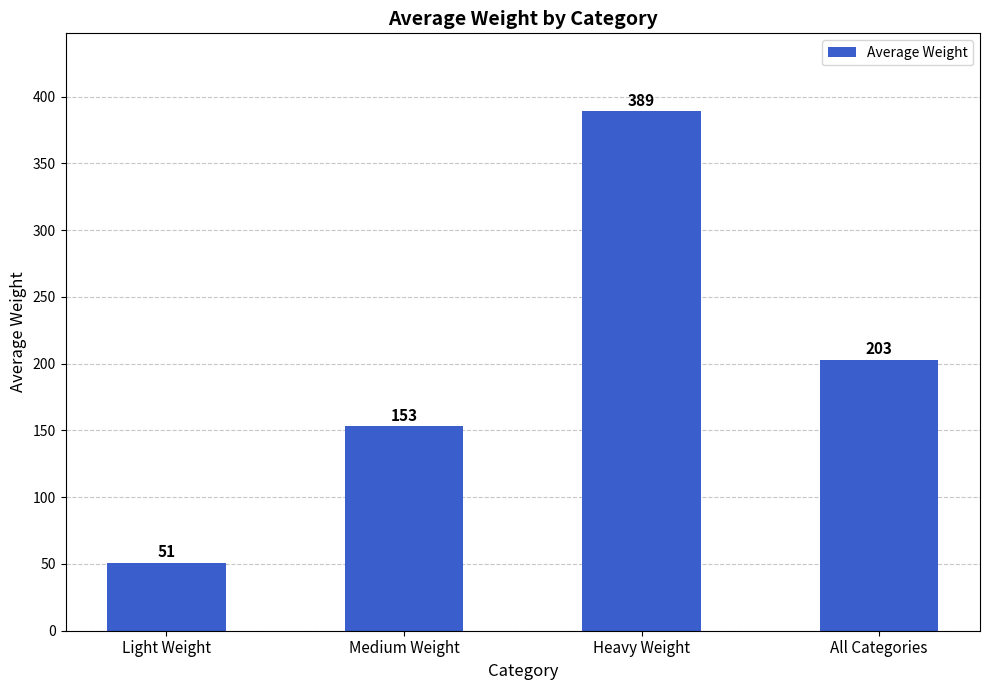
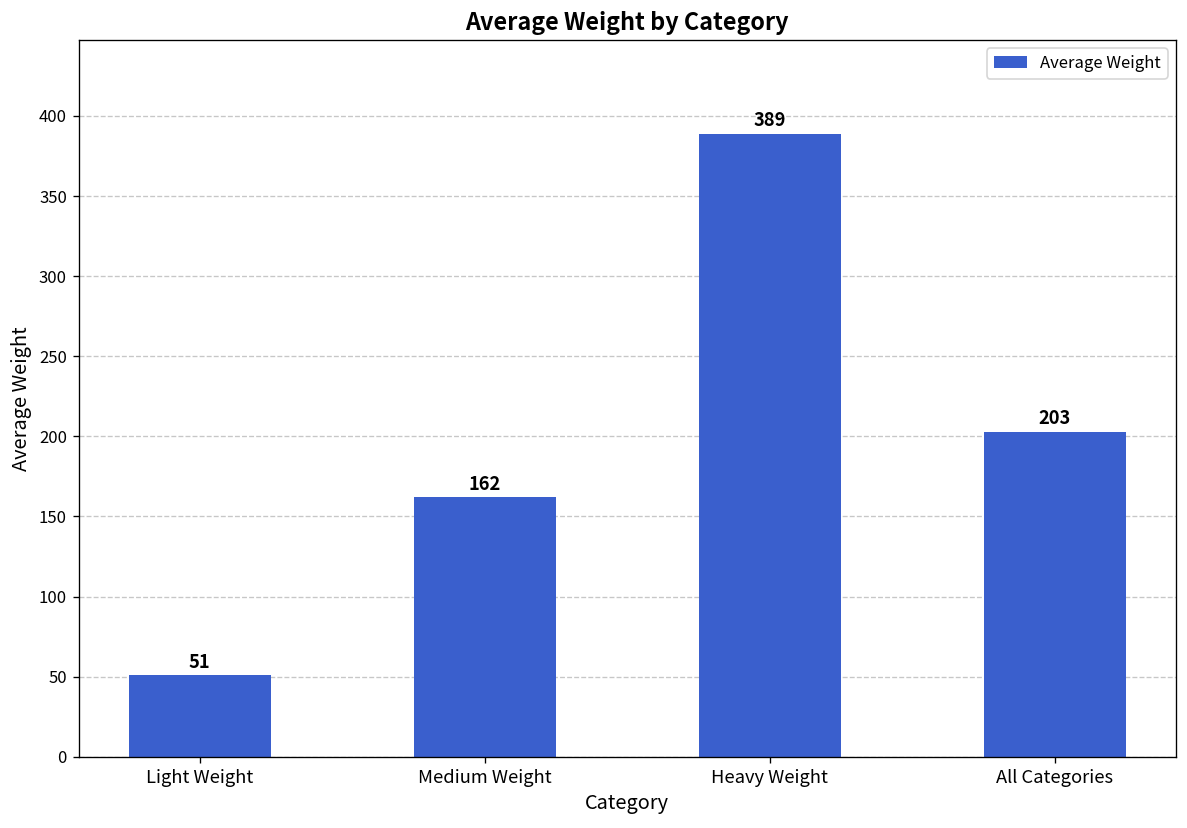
Medium Weight: 153 -> 162
